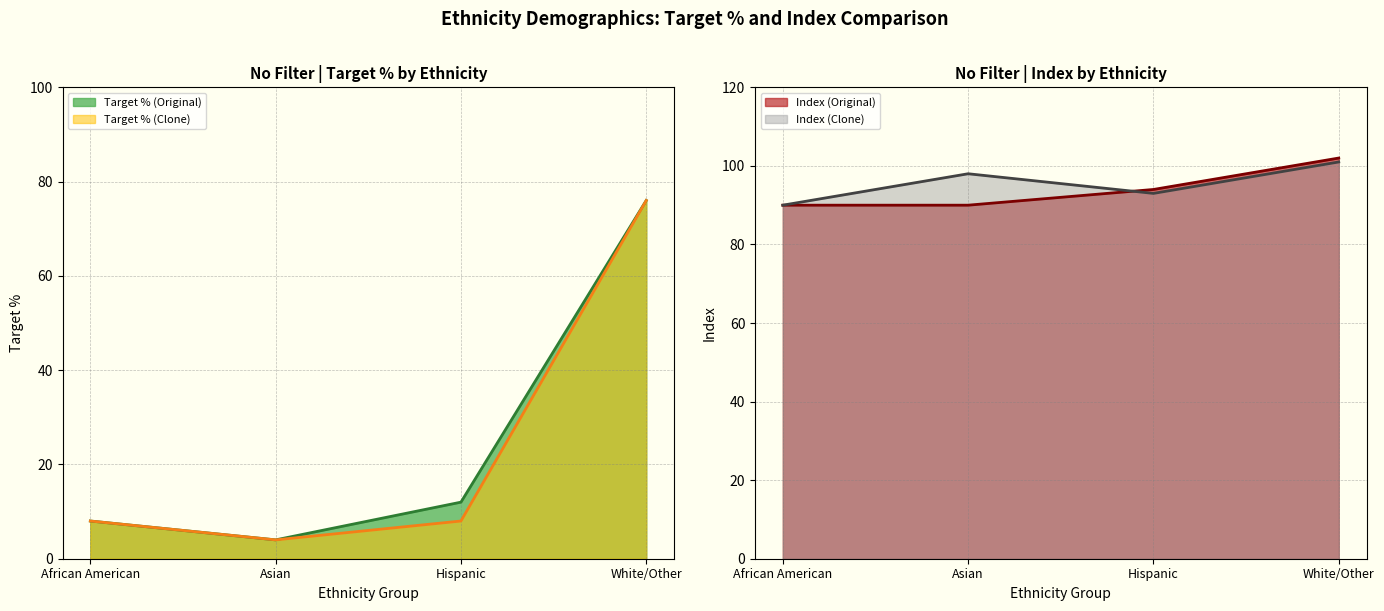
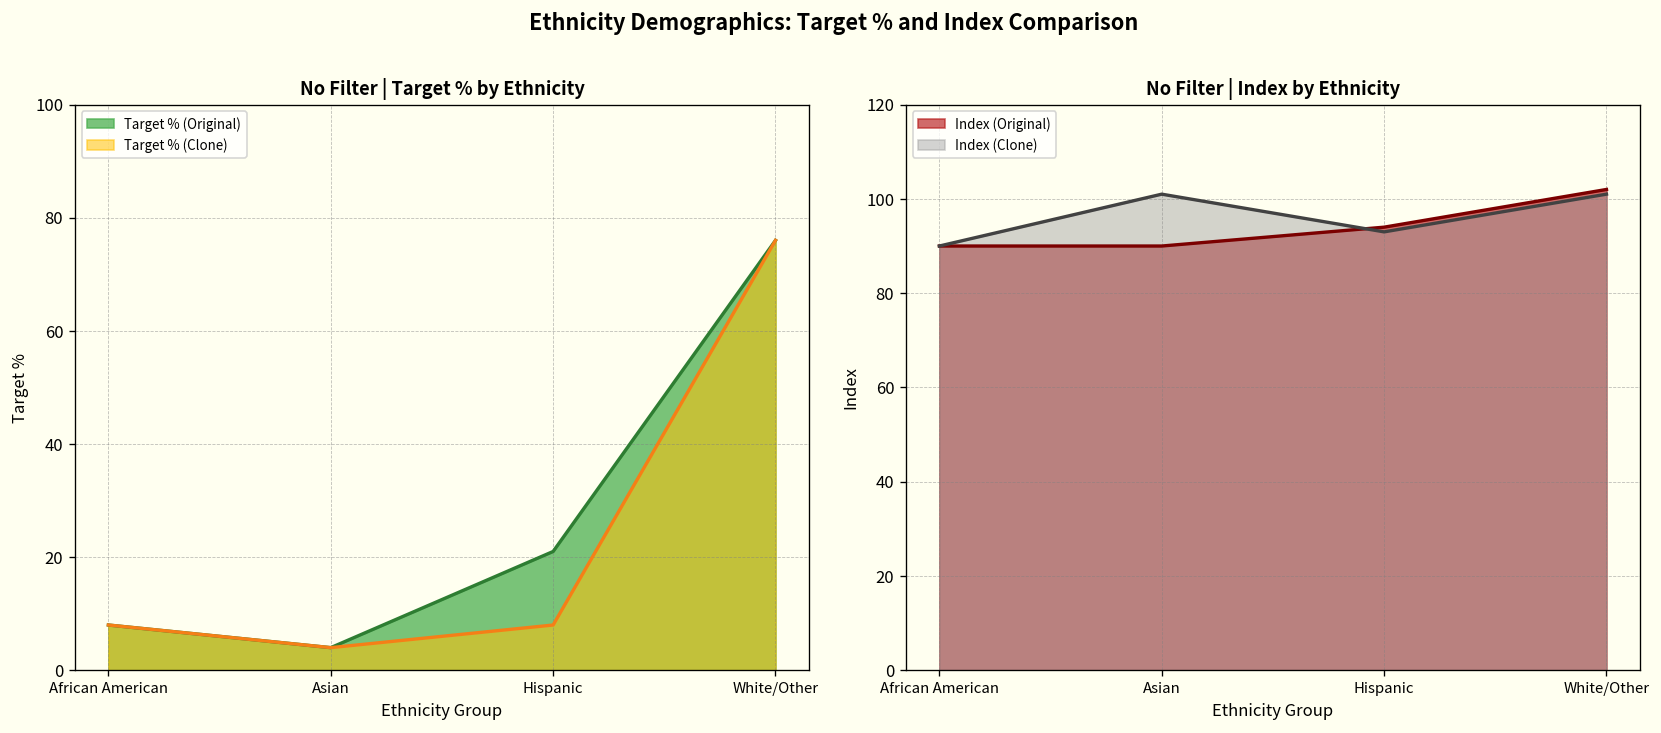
No Filter | Target % by Ethnicity, Target % (Original), Hispanic: 12 -> 21
No Filter | Index by Ethnicity, Index (Clone), Asian: 98 -> 101
